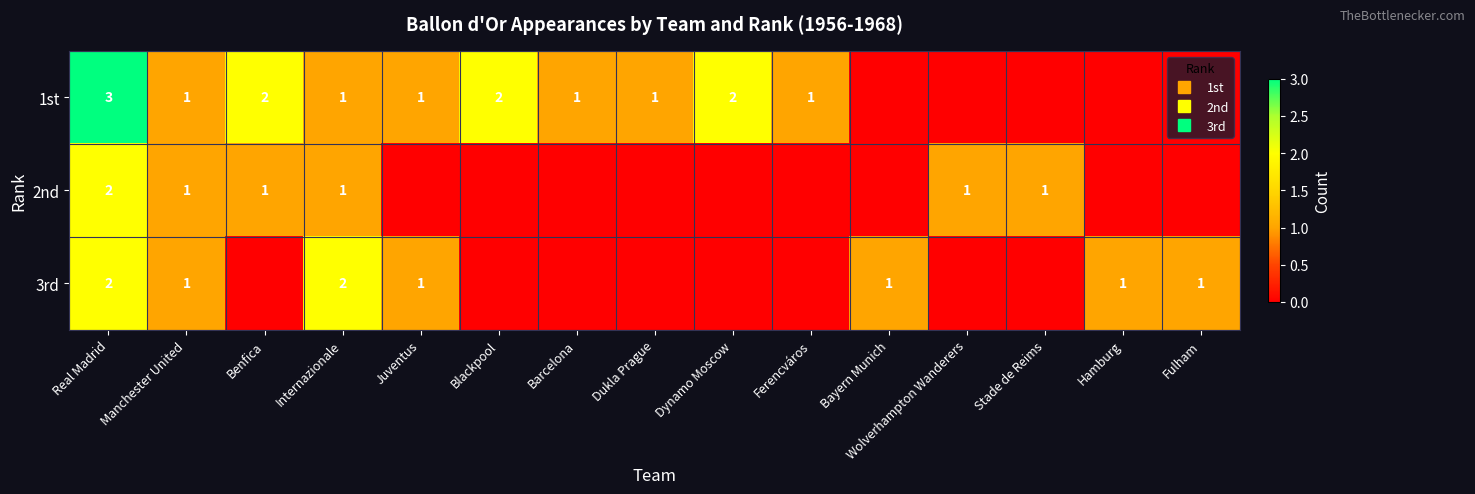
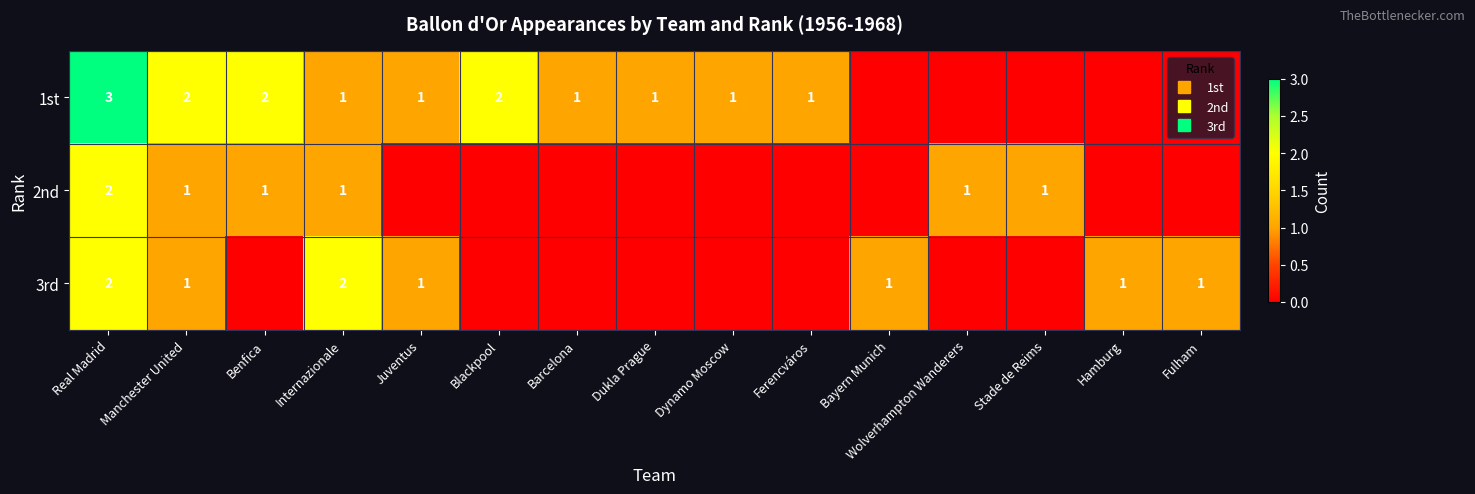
1st, Manchester United: 1 -> 2
1st, Dynamo Moscow: 2 -> 1
